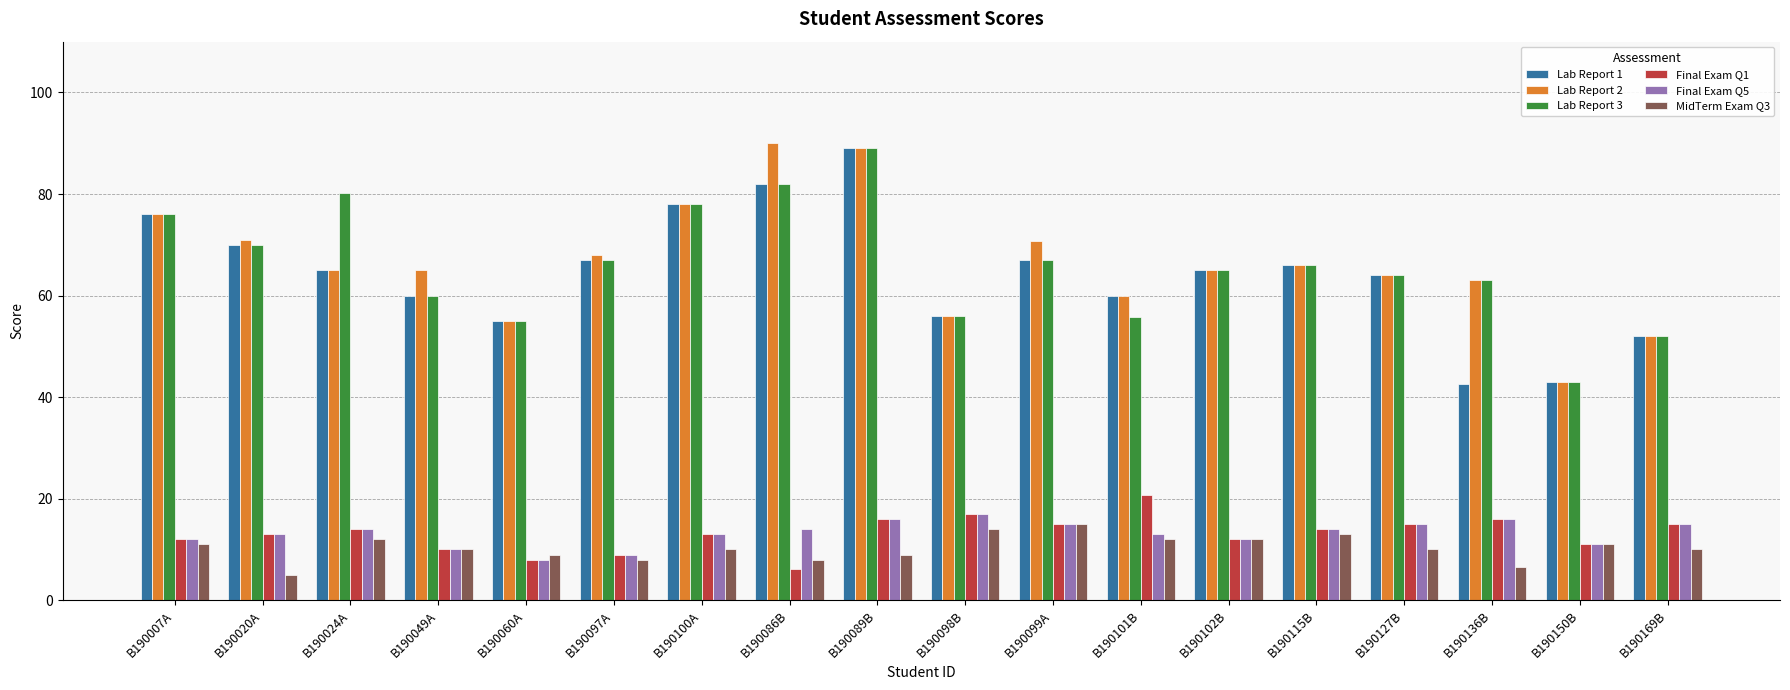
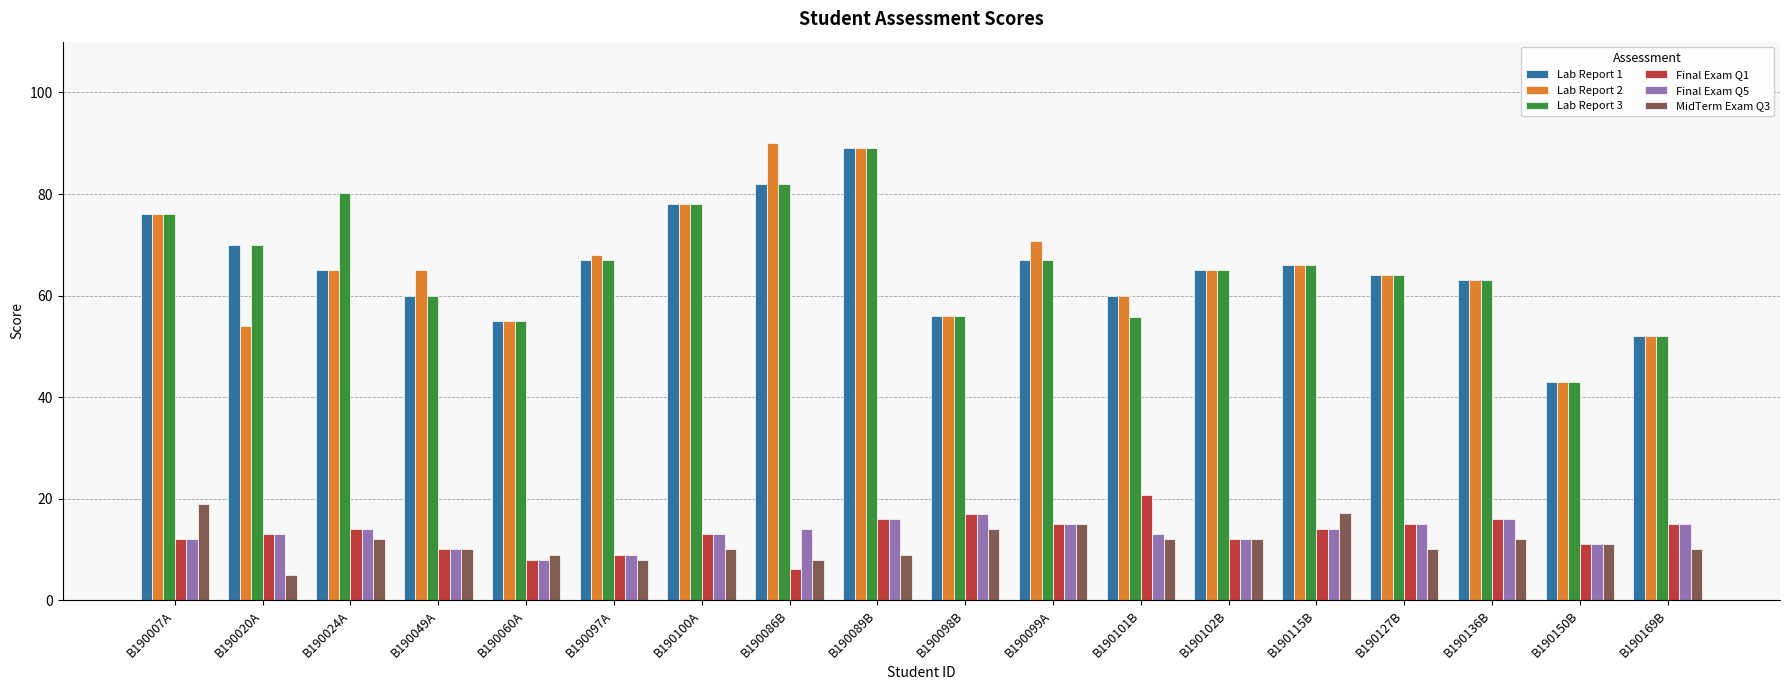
MidTerm Exam Q3, B190007A: 11 -> 19
Lab Report 2, B190020A: 71 -> 54
MidTerm Exam Q3, B190115B: 13 -> 17
Lab Report 1, B190136B: 43 -> 63
MidTerm Exam Q3, B190136B: 7 -> 12
